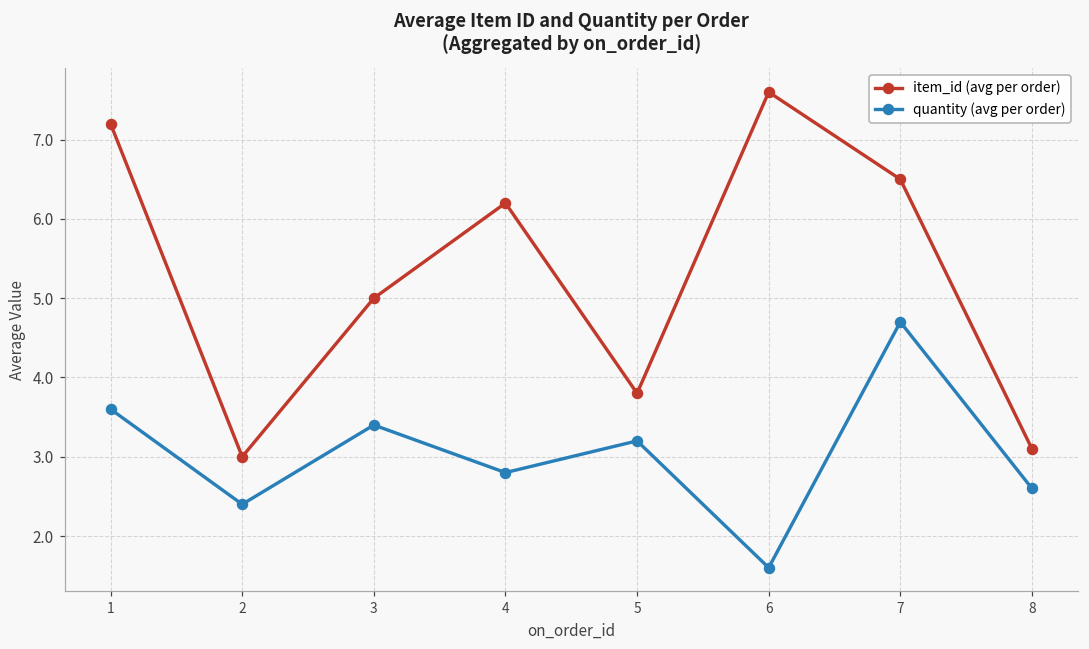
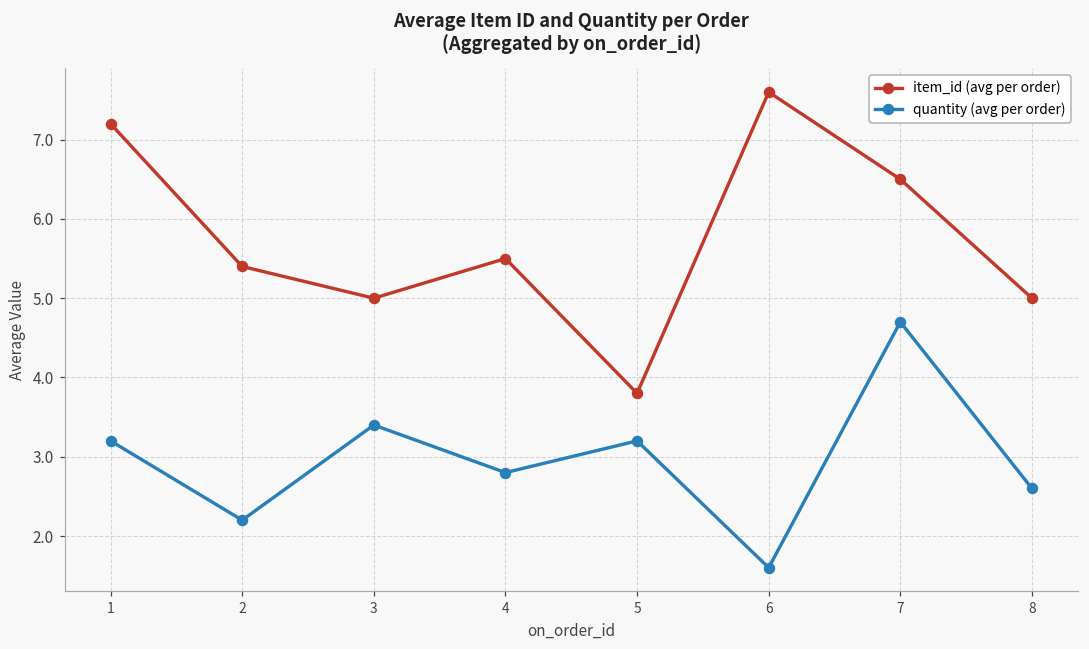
quantity (avg per order), 1: 3.6 -> 3.2
item_id (avg per order), 2: 3.0 -> 5.4
quantity (avg per order), 2: 2.4 -> 2.2
item_id (avg per order), 4: 6.2 -> 5.5
item_id (avg per order), 8: 3.1 -> 5.0
